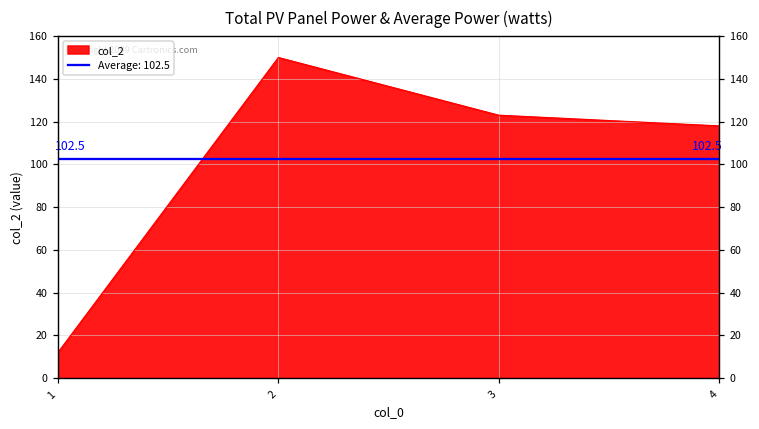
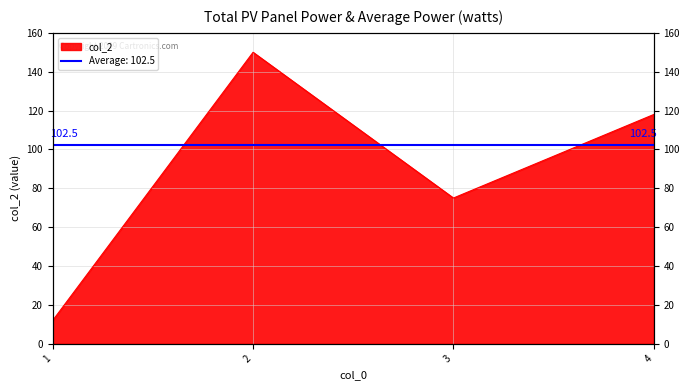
3: 123 -> 75
